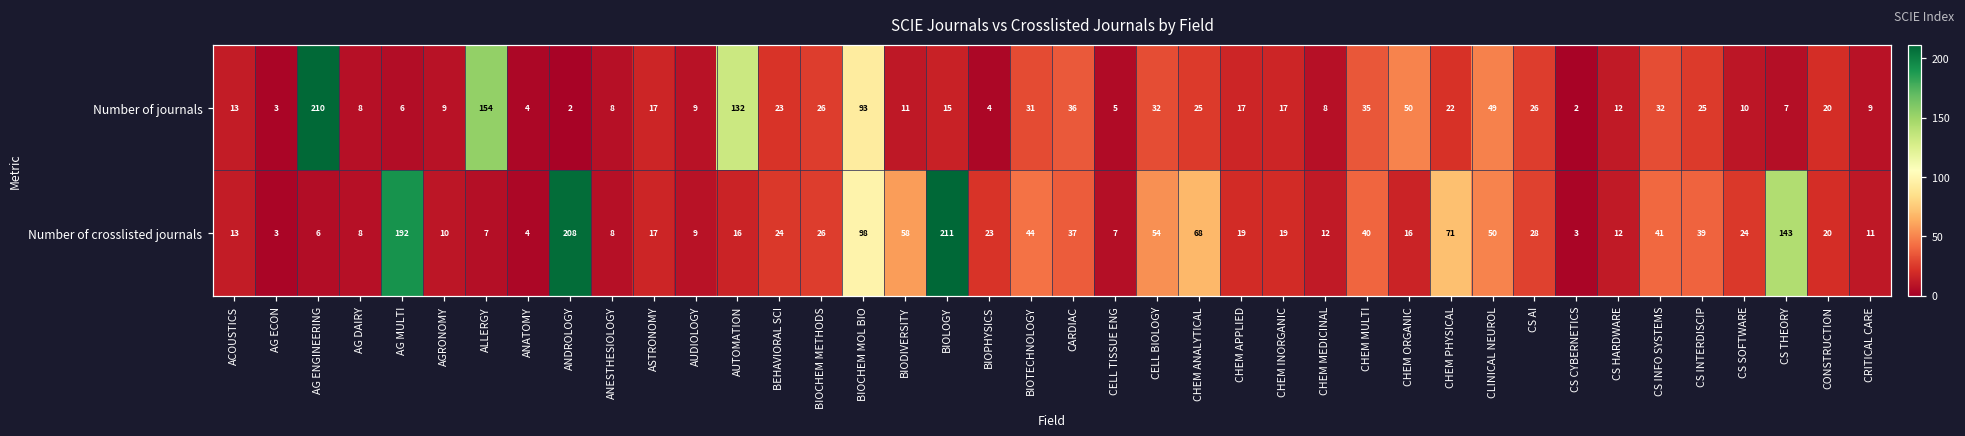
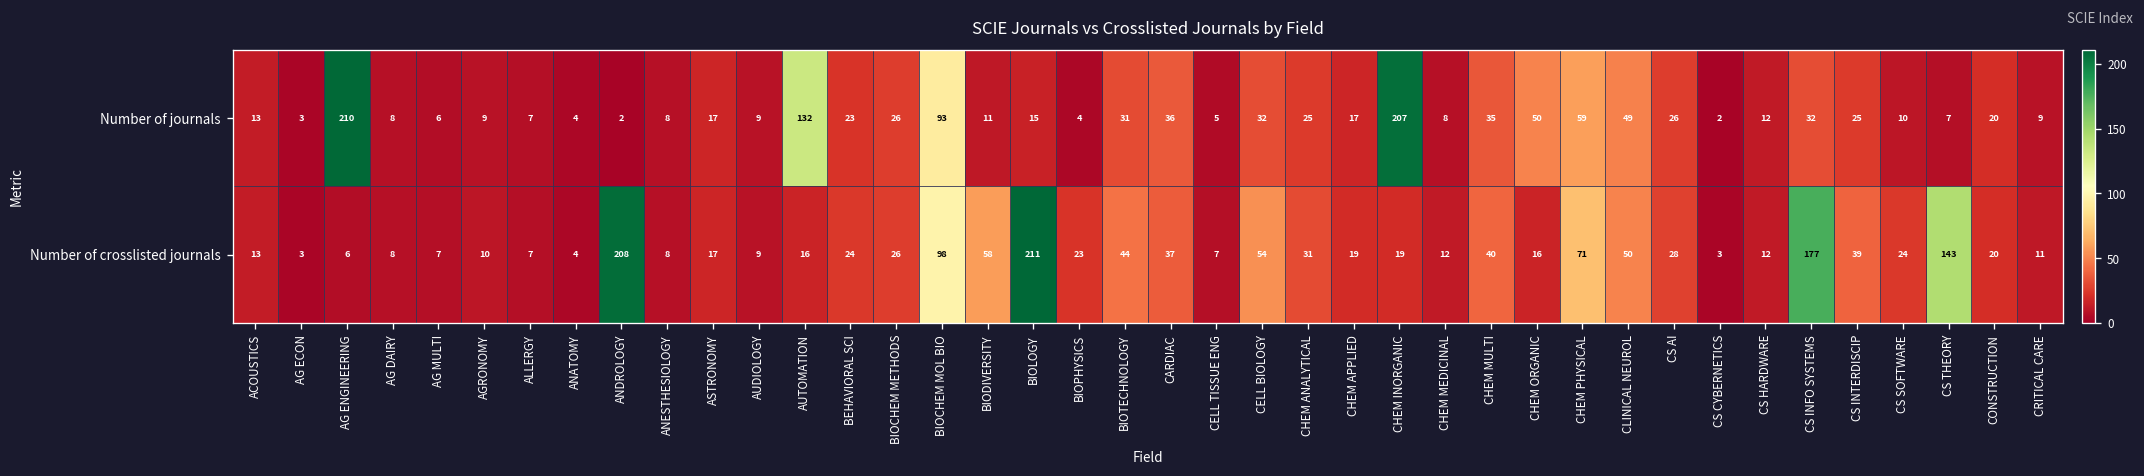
Number of journals, ALLERGY: 154 -> 7
Number of journals, CHEM INORGANIC: 17 -> 207
Number of journals, CHEM PHYSICAL: 22 -> 59
Number of crosslisted journals, AG MULTI: 192 -> 7
Number of crosslisted journals, CHEM ANALYTICAL: 68 -> 31
Number of crosslisted journals, CS INFO SYSTEMS: 41 -> 177
